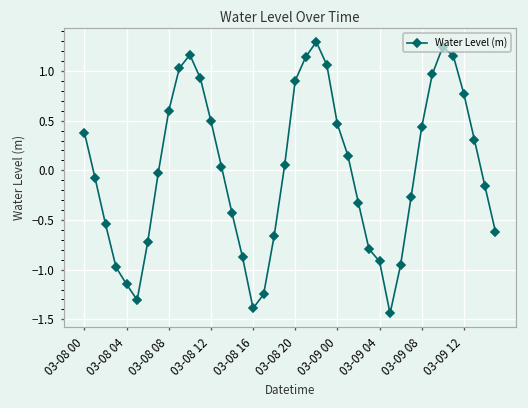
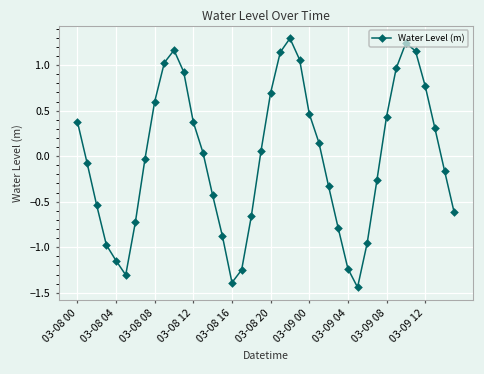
03-08 12: 0.5 -> 0.4
03-08 20: 0.9 -> 0.7
03-09 04: -0.9 -> -1.2
